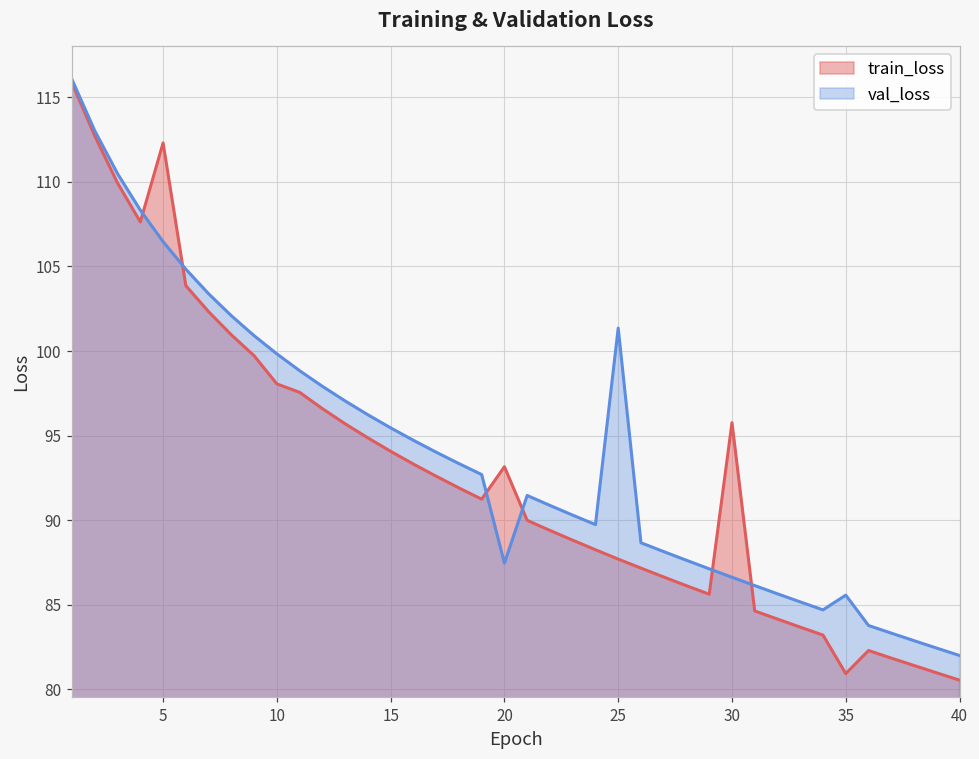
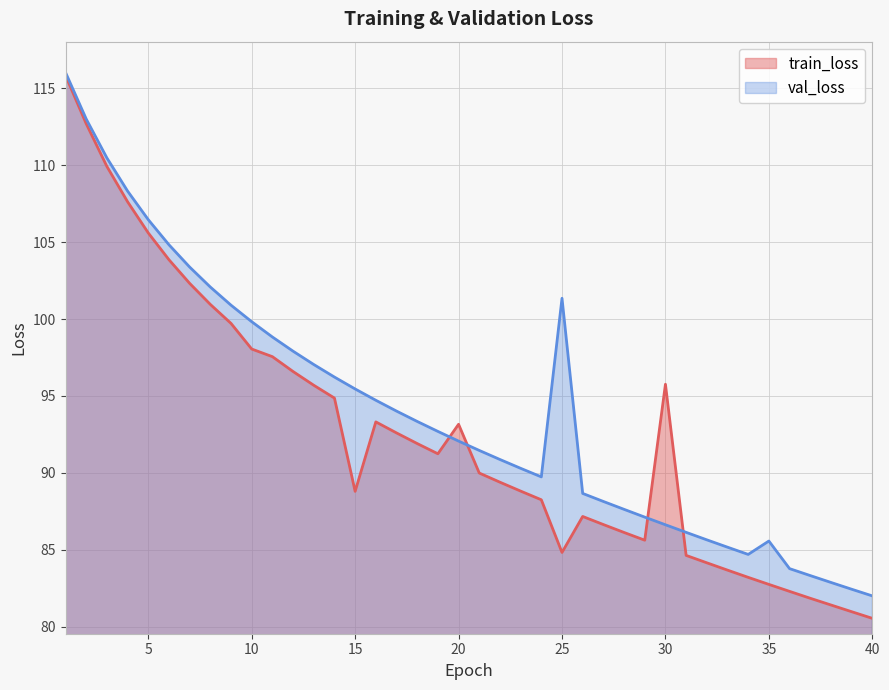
train_loss, 5: 112.3 -> 105.6
train_loss, 15: 94.1 -> 88.8
val_loss, 20: 87.5 -> 92.1
train_loss, 25: 87.7 -> 84.8
train_loss, 35: 80.9 -> 82.7
